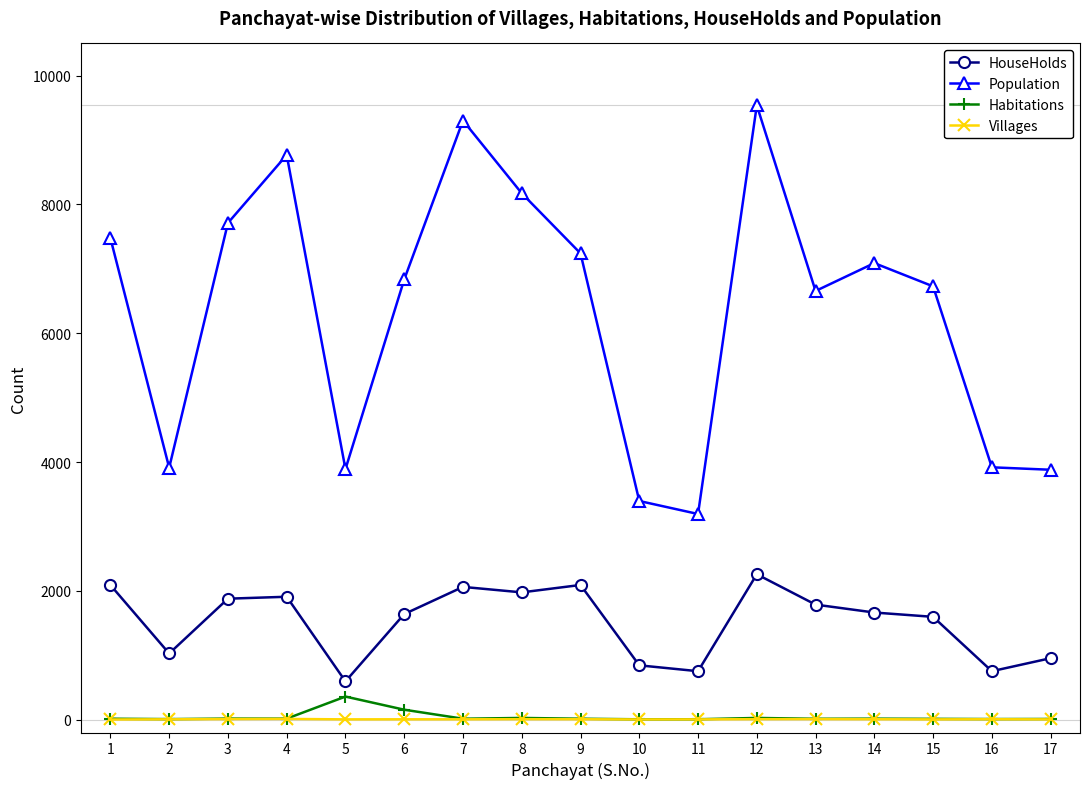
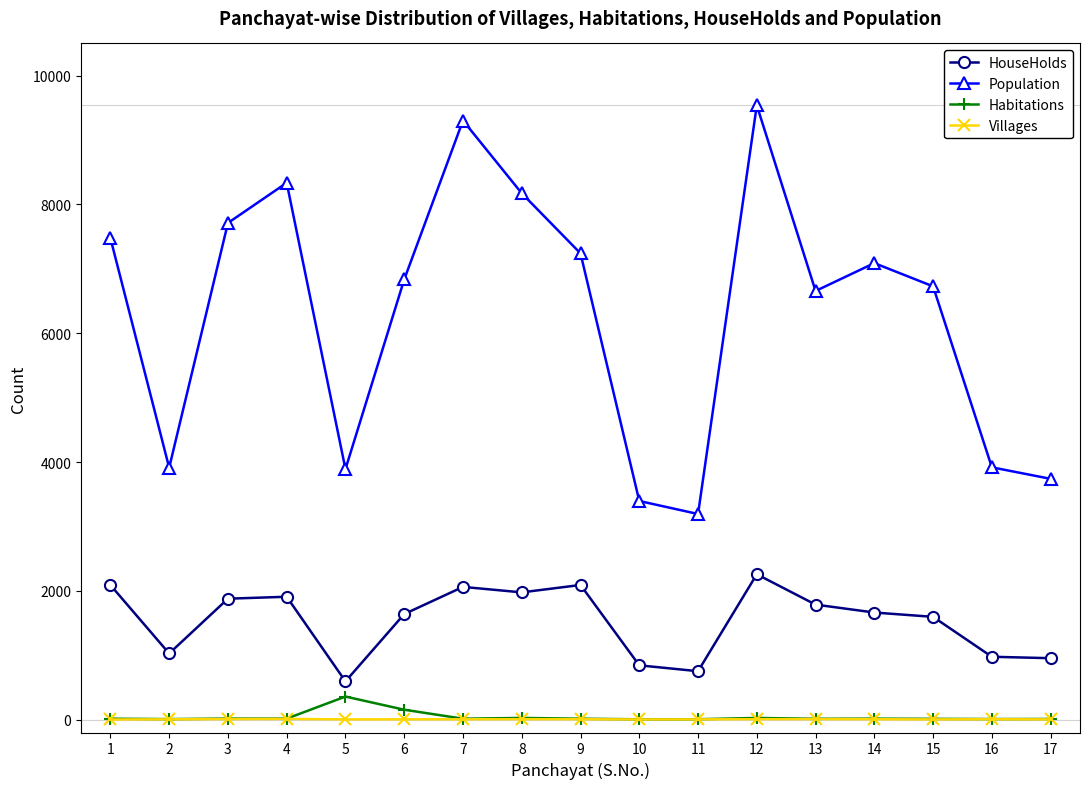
Population, 4: 8800 -> 8300
HouseHolds, 16: 800 -> 1000
Population, 17: 3900 -> 3700
